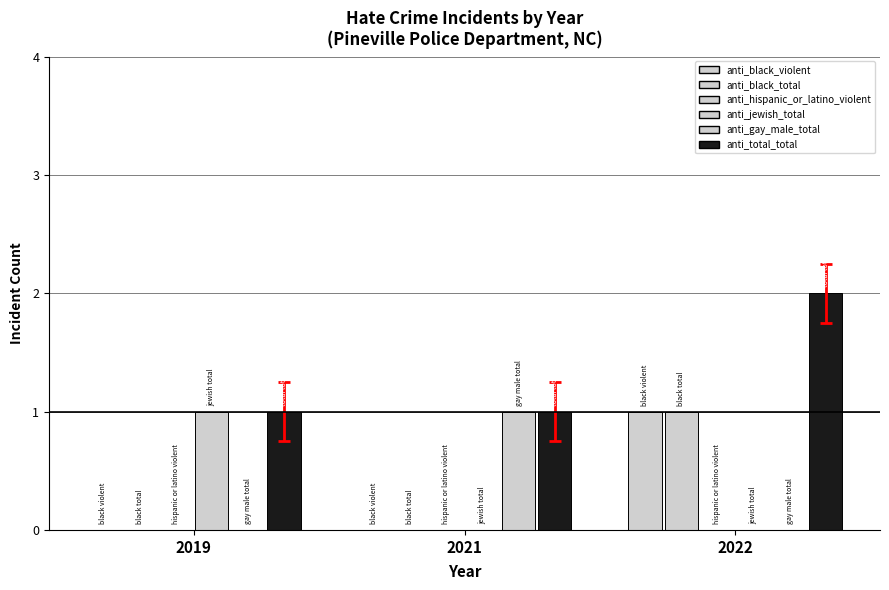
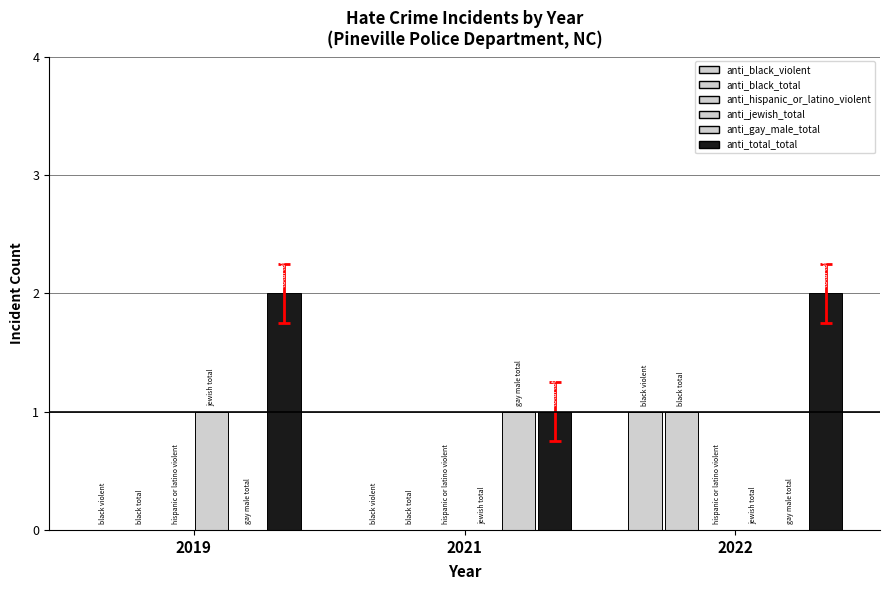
anti_total_total, 2019: 1 -> 2
